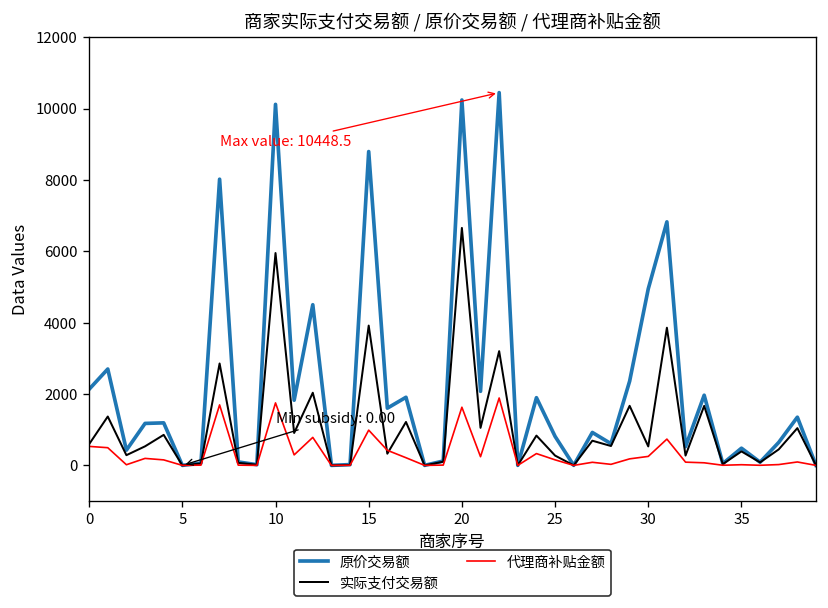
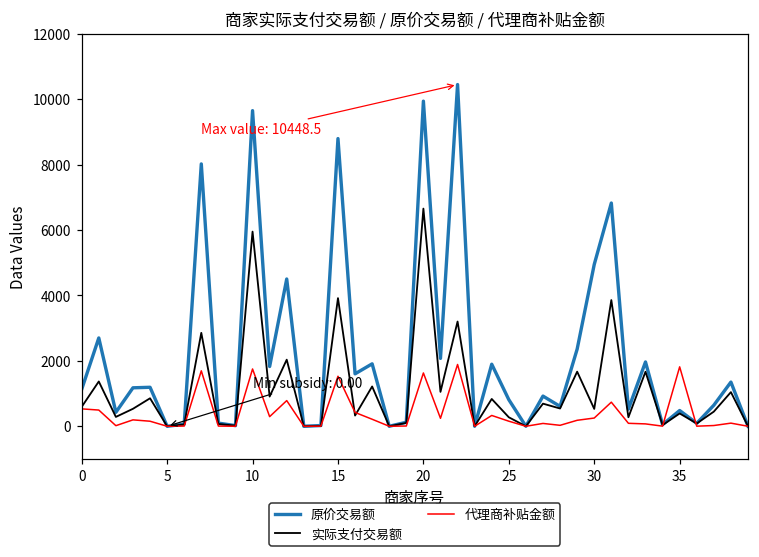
原价交易额, 0: 2100 -> 1100
原价交易额, 10: 10100 -> 9700
代理商补贴金额, 15: 1000 -> 1500
原价交易额, 20: 10200 -> 9900
代理商补贴金额, 35: 0 -> 1800
